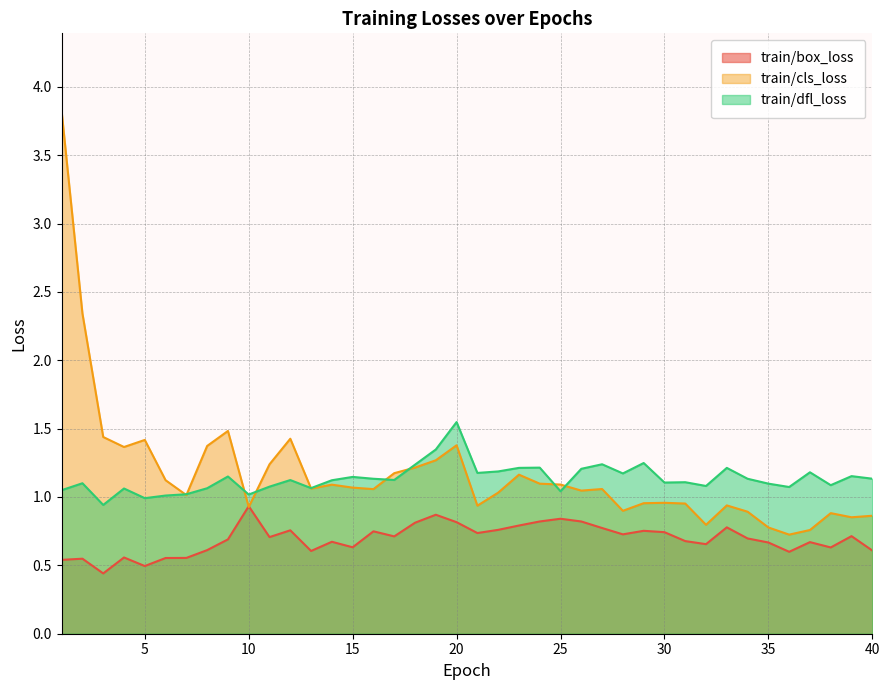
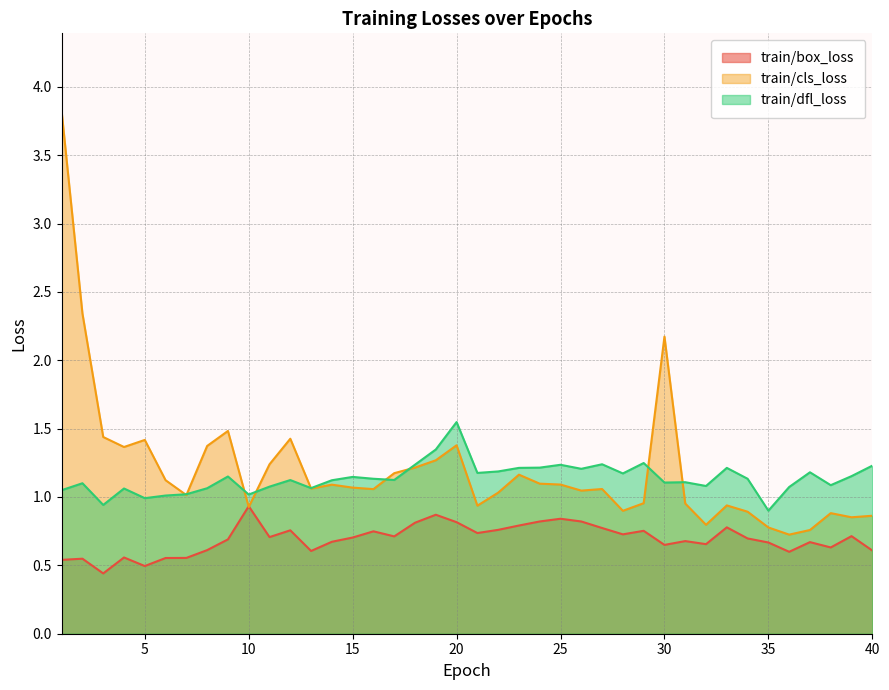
train/box_loss, 15: 0.63 -> 0.70
train/dfl_loss, 25: 1.04 -> 1.24
train/box_loss, 30: 0.74 -> 0.65
train/cls_loss, 30: 0.96 -> 2.17
train/dfl_loss, 35: 1.10 -> 0.90
train/dfl_loss, 40: 1.13 -> 1.23
